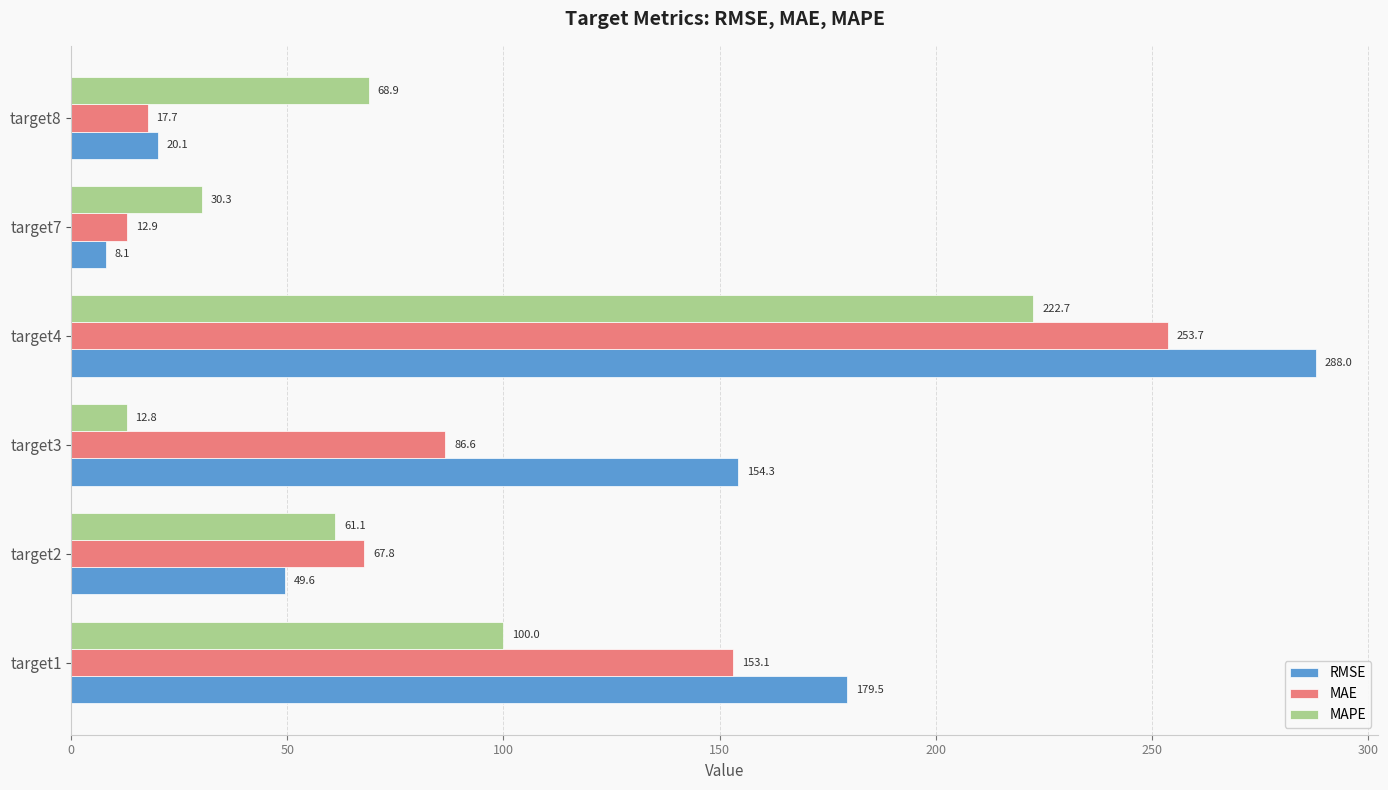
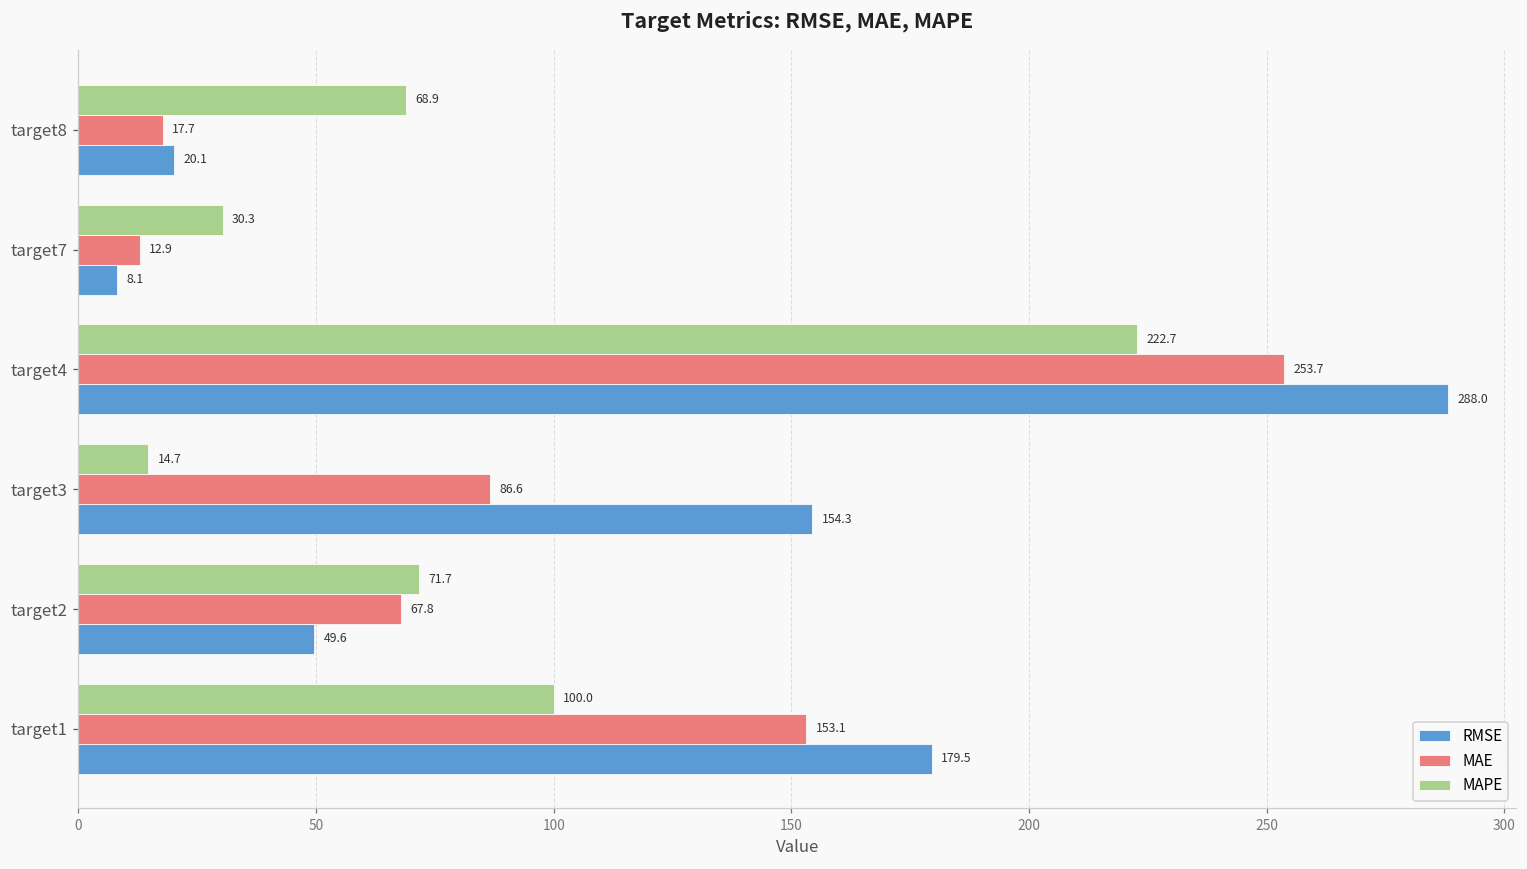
MAPE, target3: 12.8 -> 14.7
MAPE, target2: 61.1 -> 71.7
